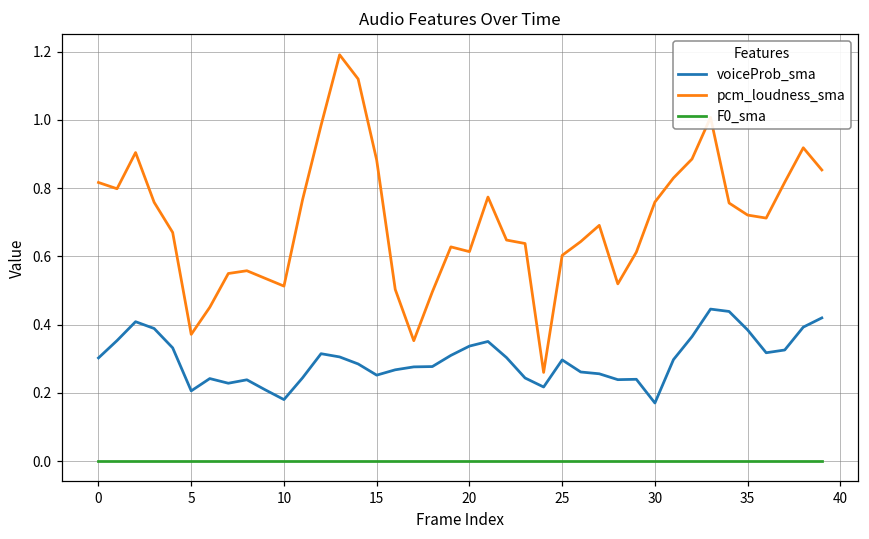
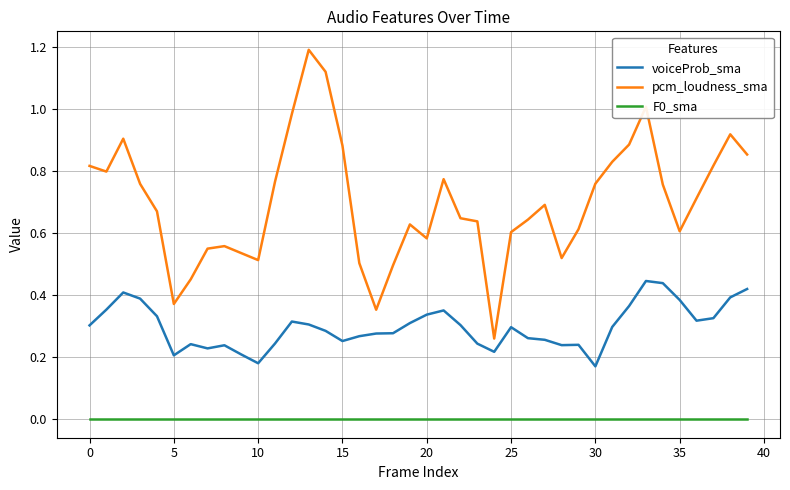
pcm_loudness_sma, 20: 0.61 -> 0.58
pcm_loudness_sma, 35: 0.72 -> 0.61
